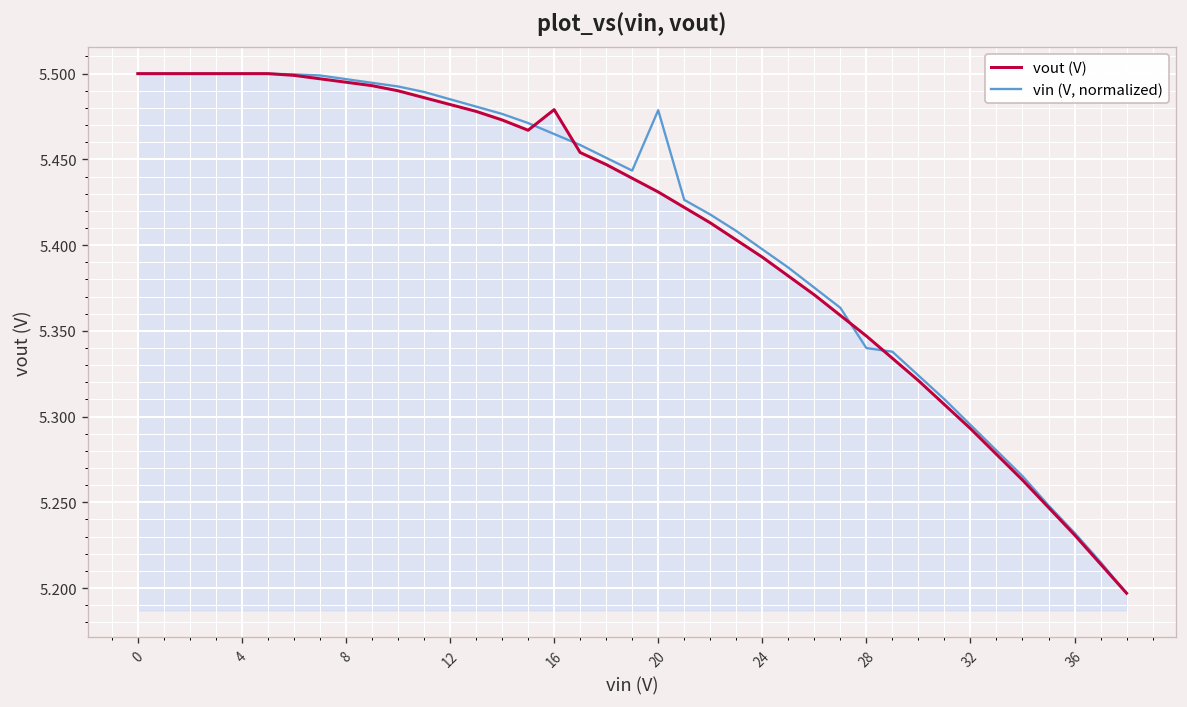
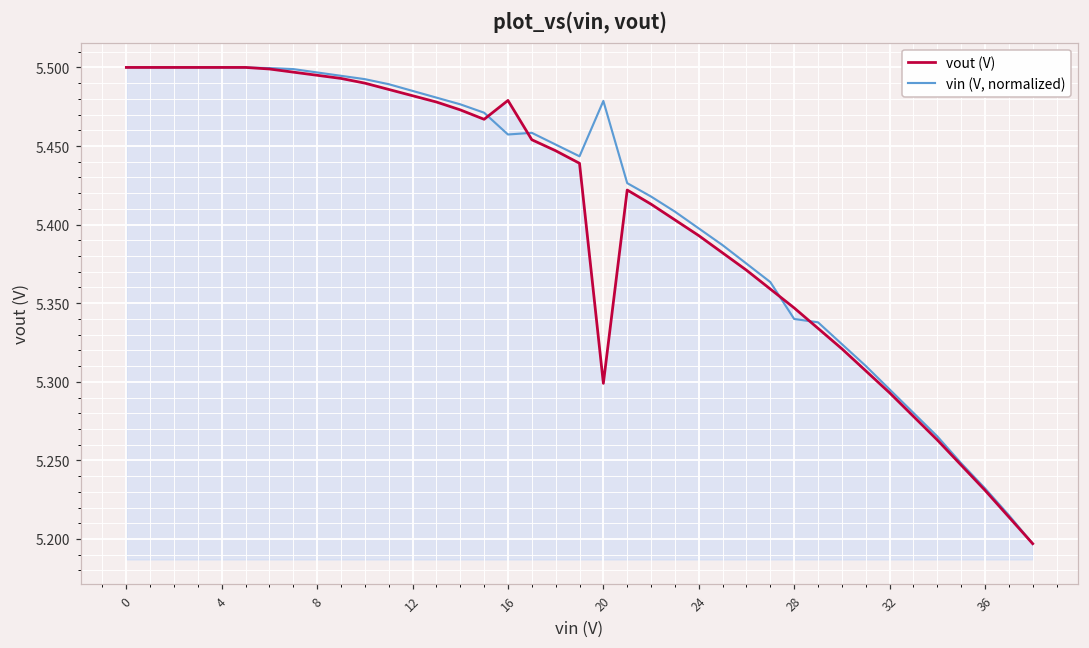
vin (V, normalized), 16: 5.465 -> 5.457
vout (V), 20: 5.431 -> 5.299
